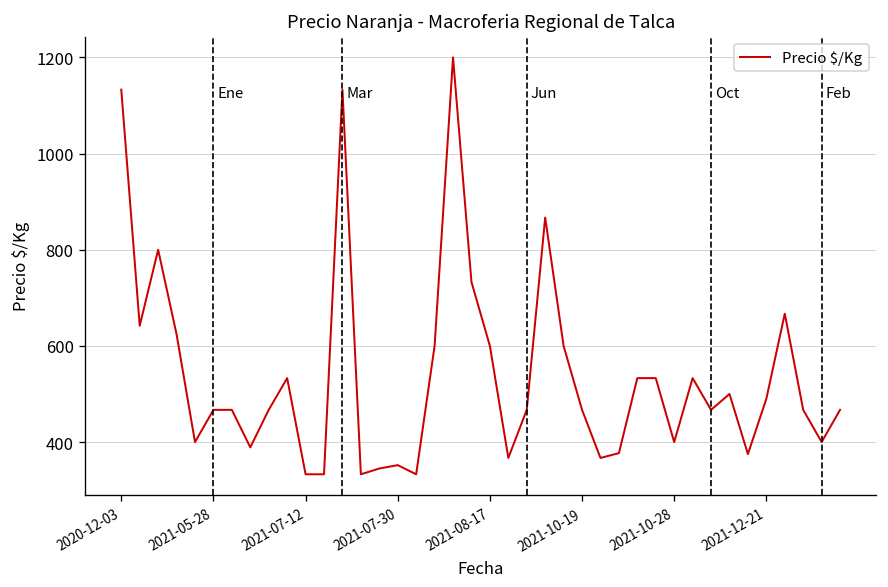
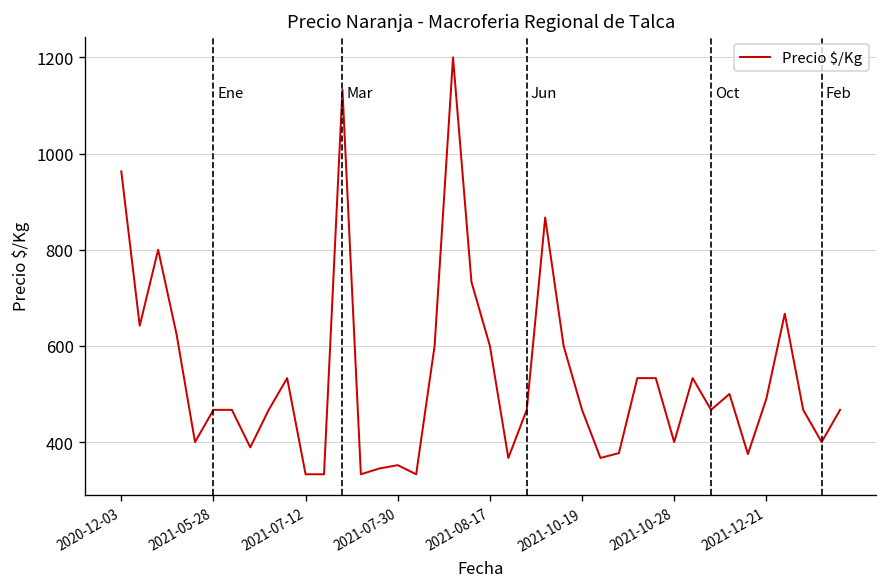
2020-12-03: 1130 -> 960
